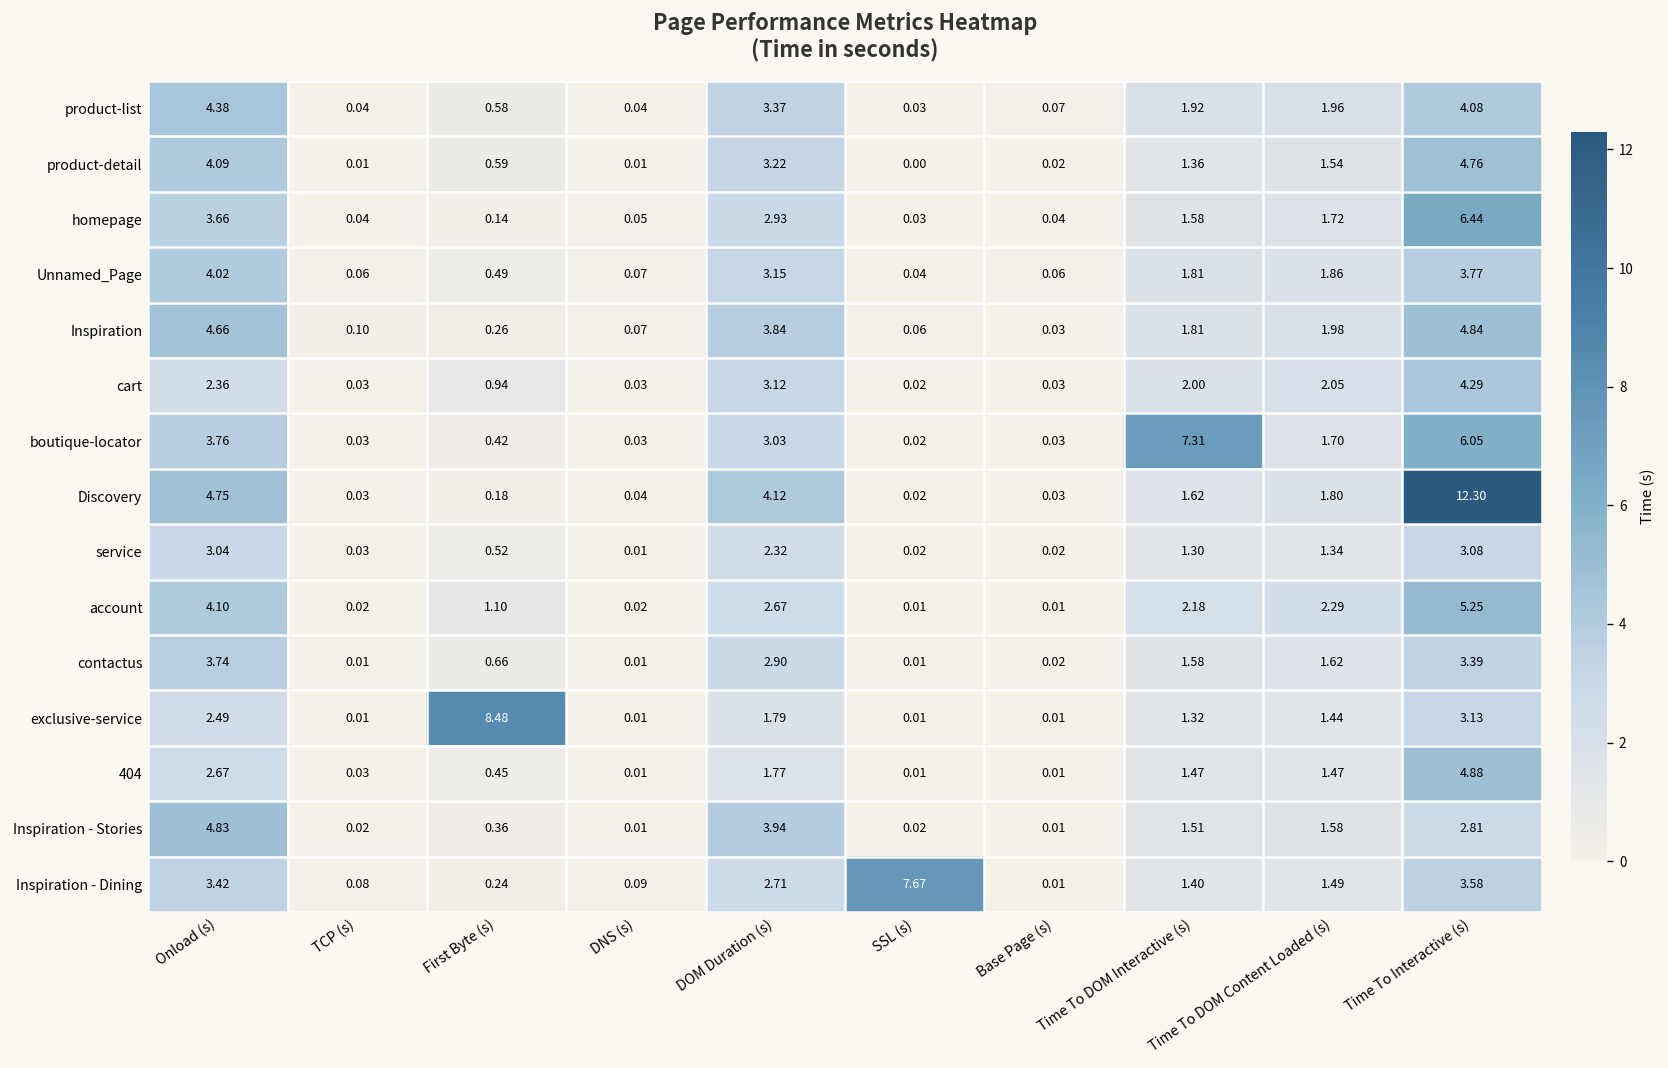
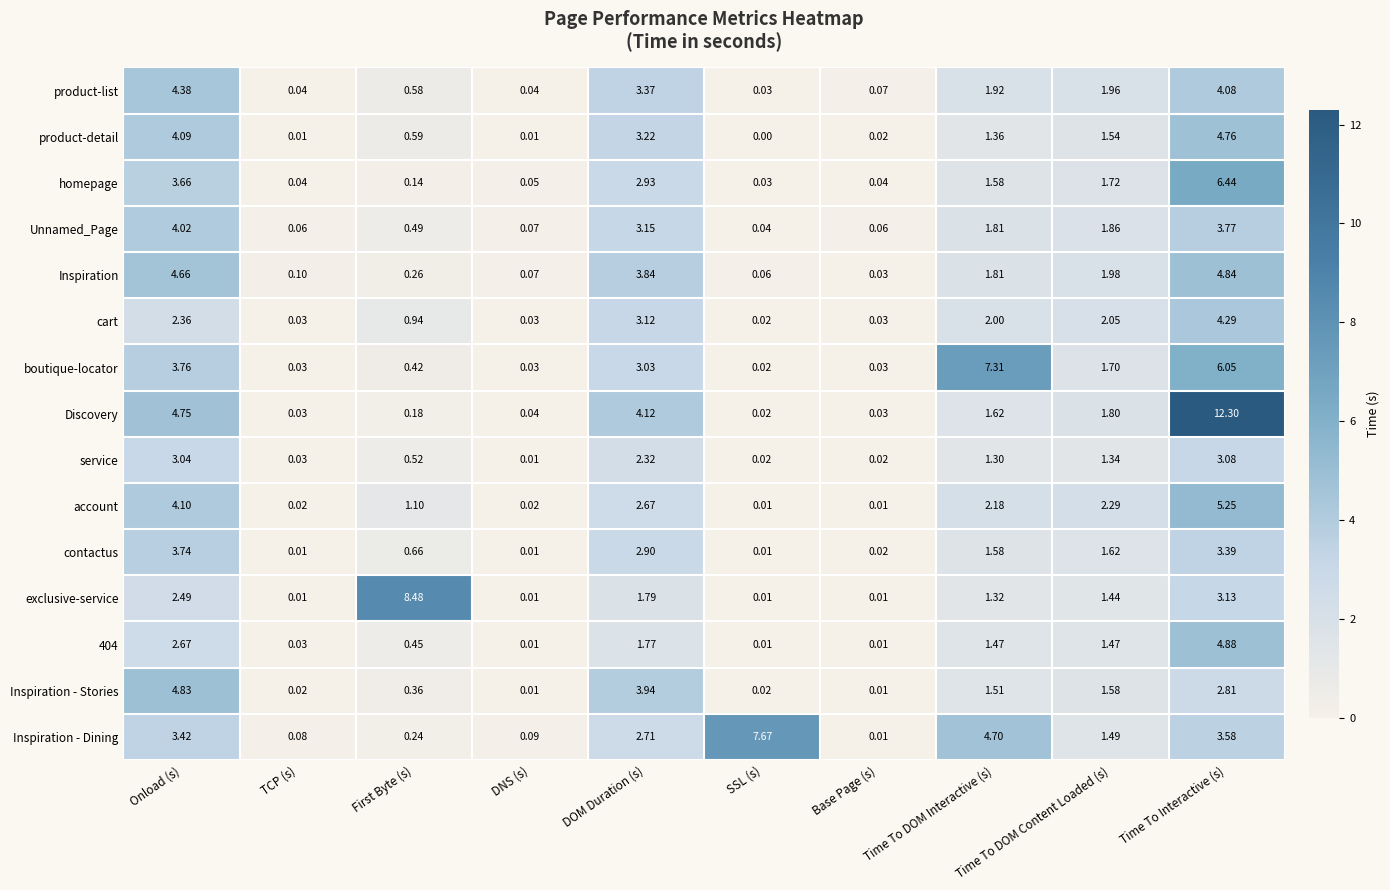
Inspiration - Dining, Time To DOM Interactive (s): 1.40 -> 4.70
